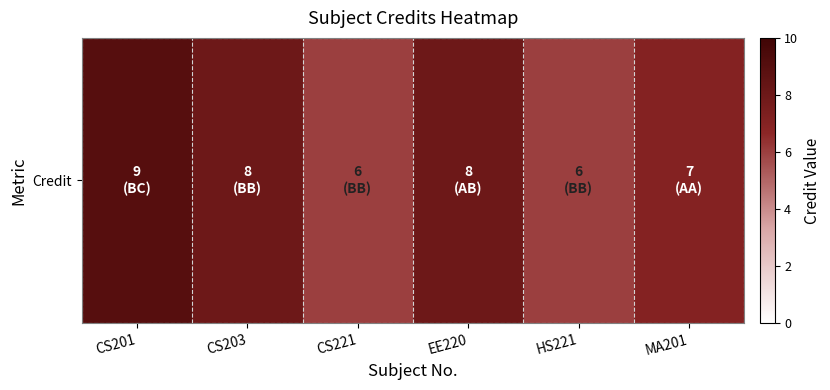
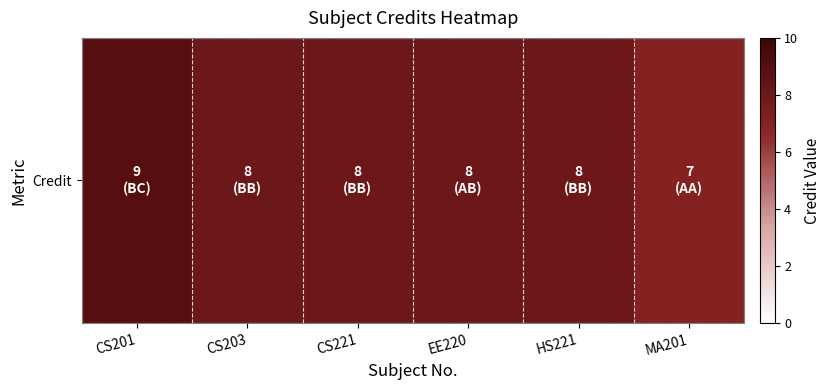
Credit, CS221: 6 -> 8
Credit, HS221: 6 -> 8
